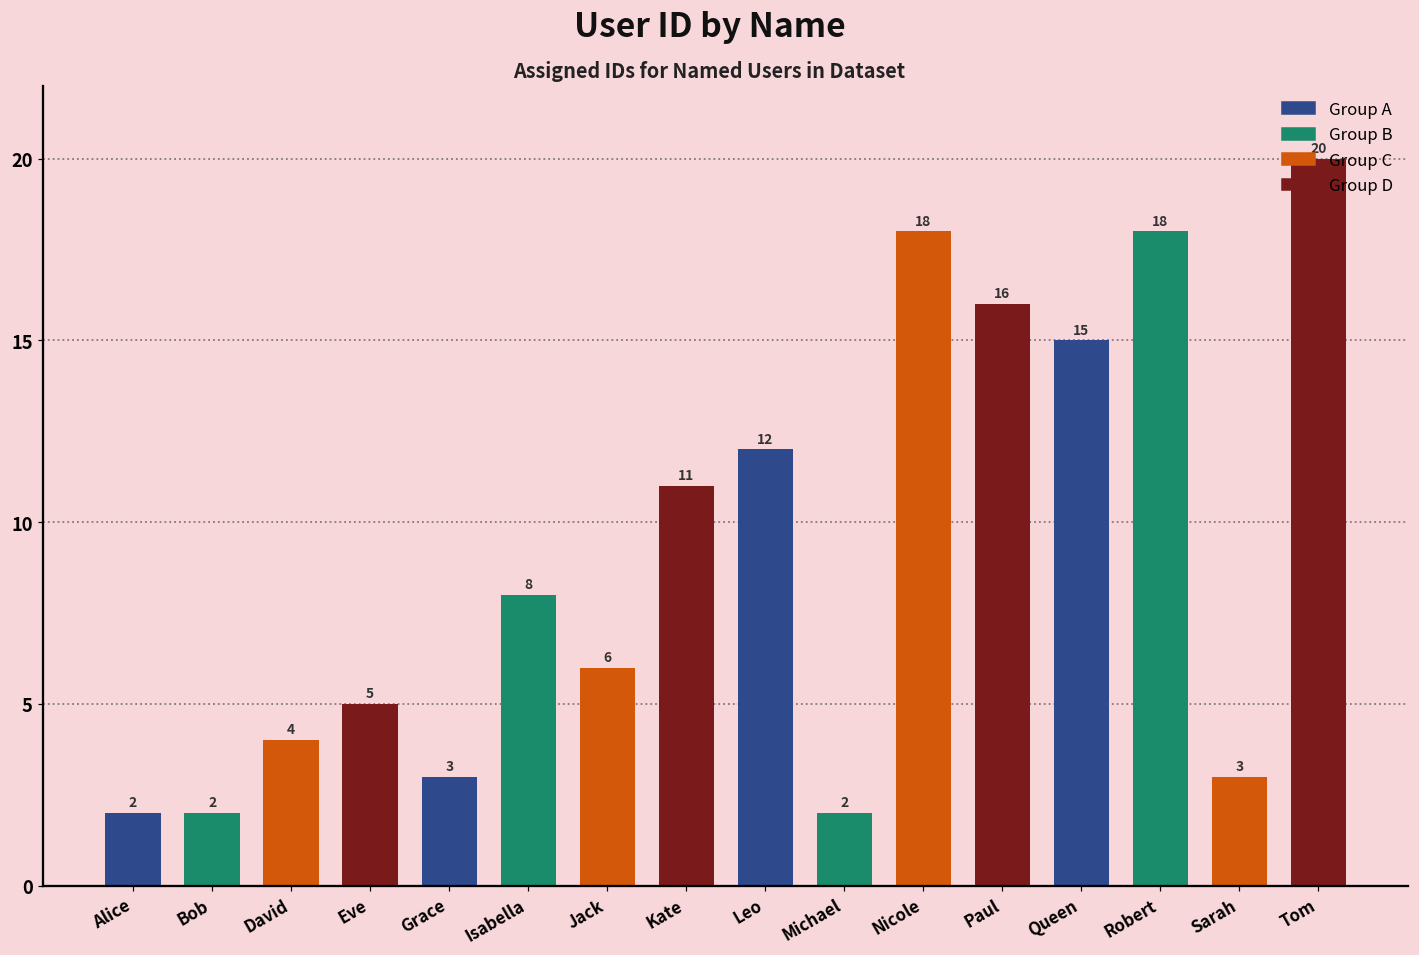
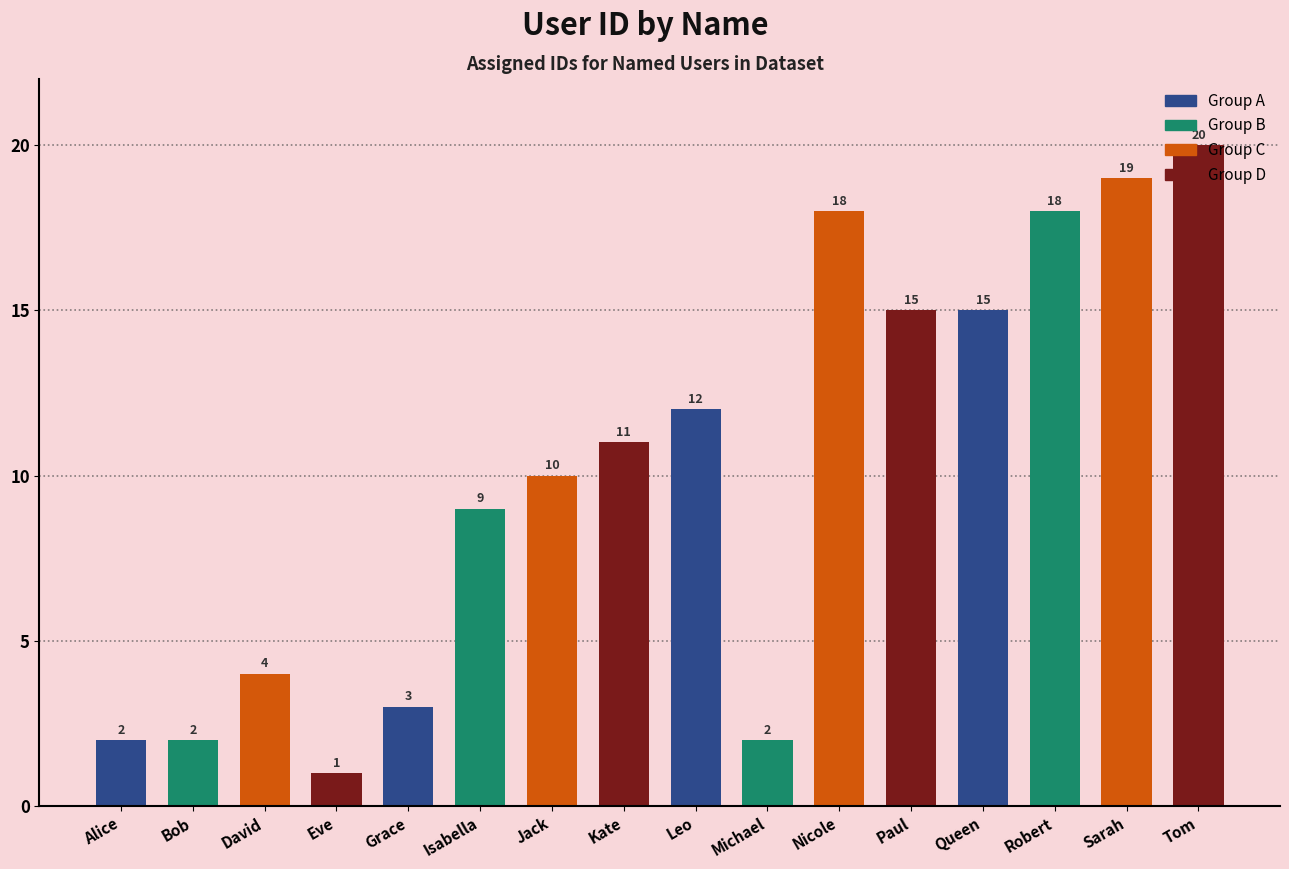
Eve: 5 -> 1
Isabella: 8 -> 9
Jack: 6 -> 10
Paul: 16 -> 15
Sarah: 3 -> 19
